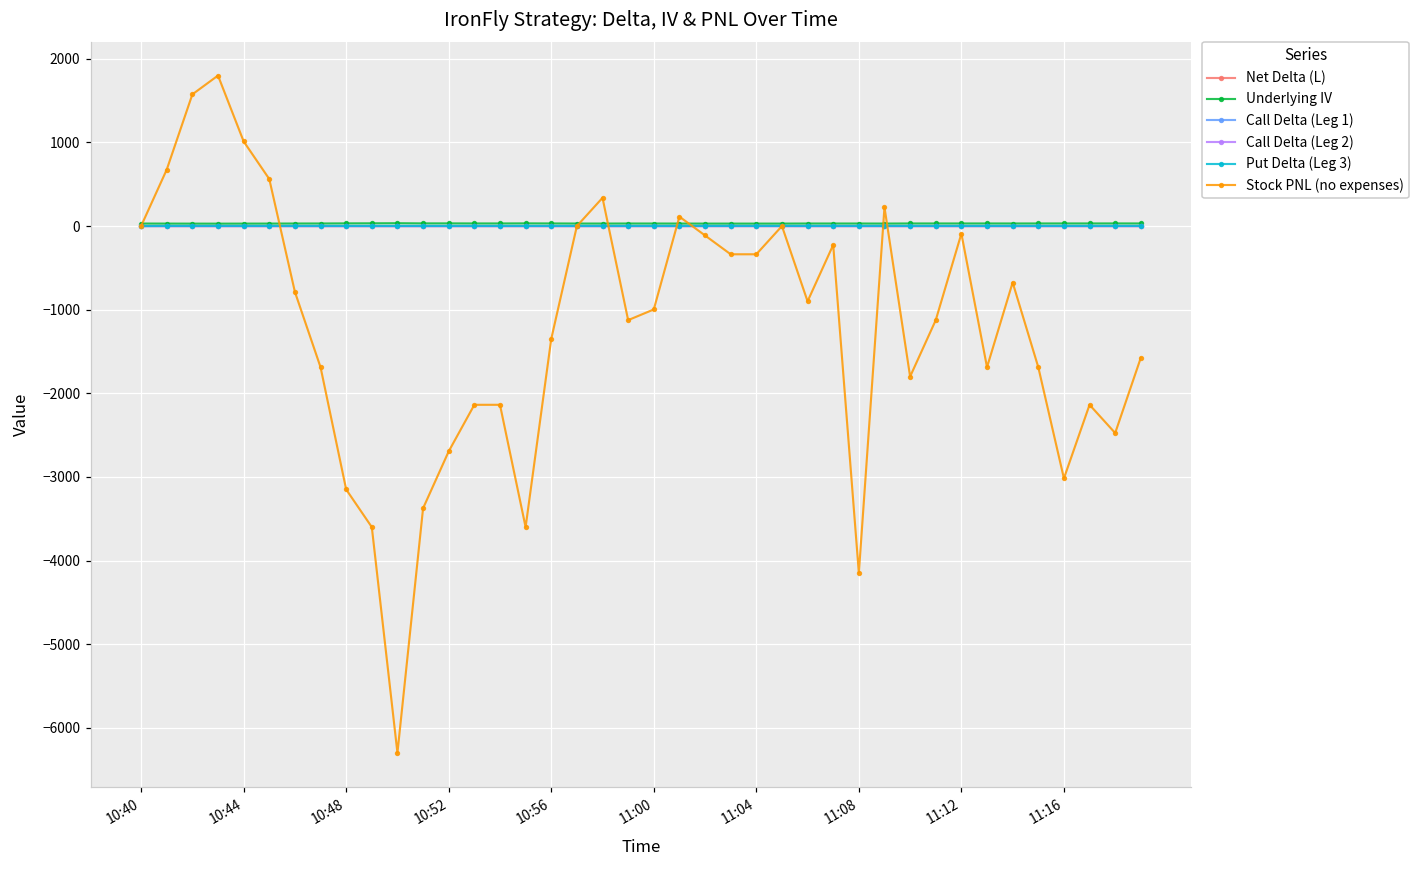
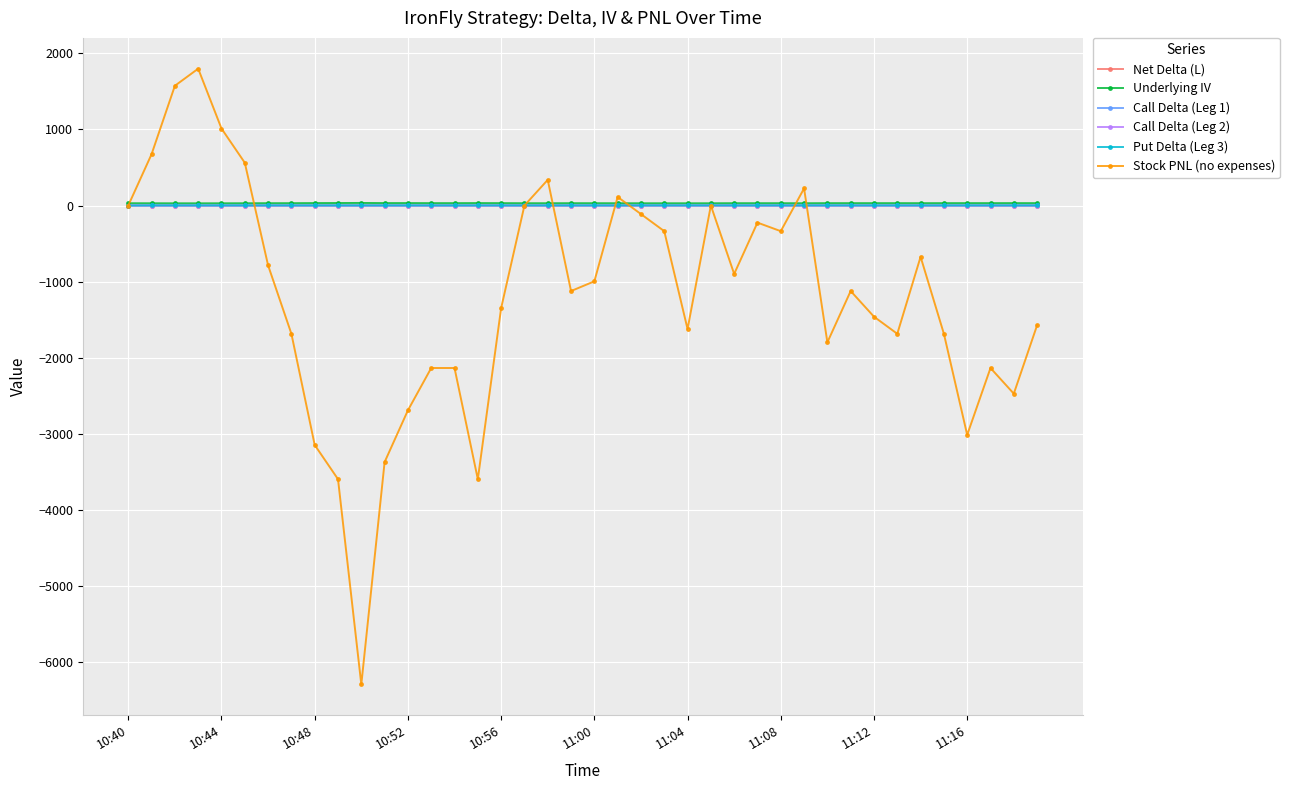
Stock PNL (no expenses), 11:04: -300 -> -1600
Stock PNL (no expenses), 11:08: -4100 -> -300
Stock PNL (no expenses), 11:12: -100 -> -1500
